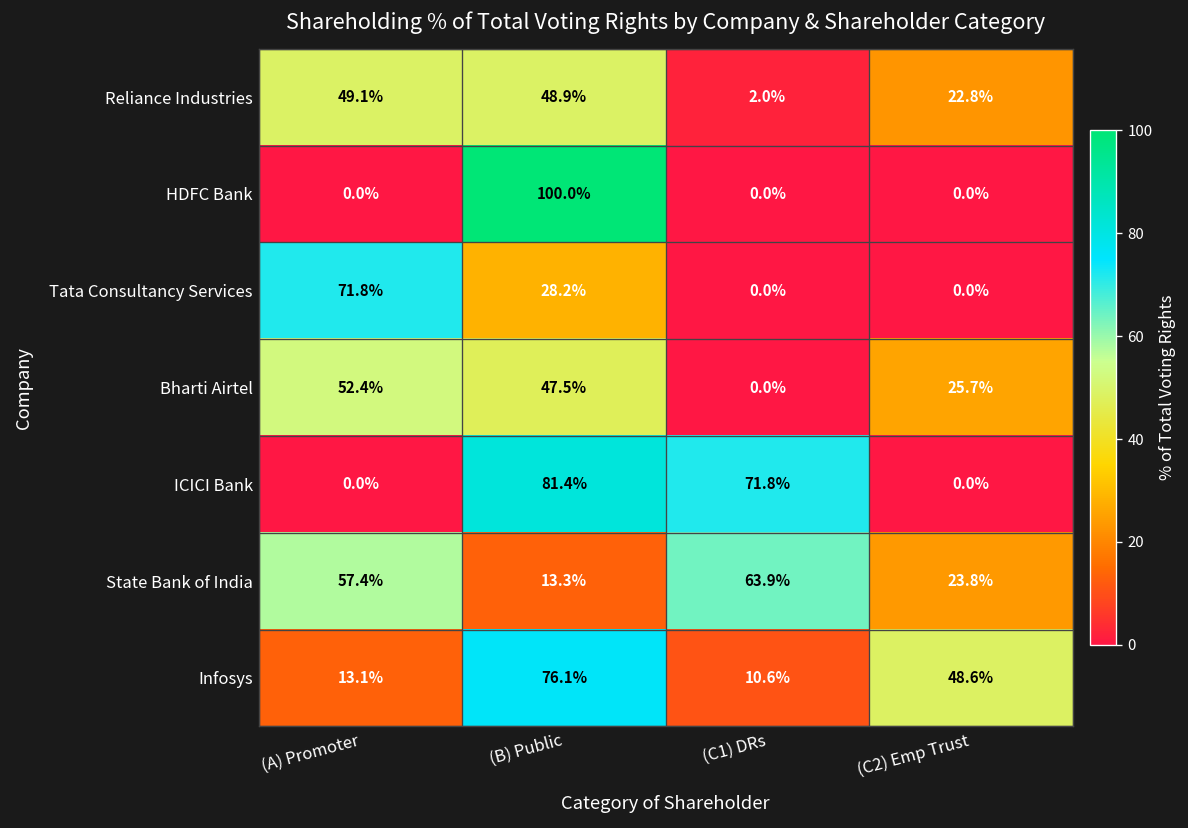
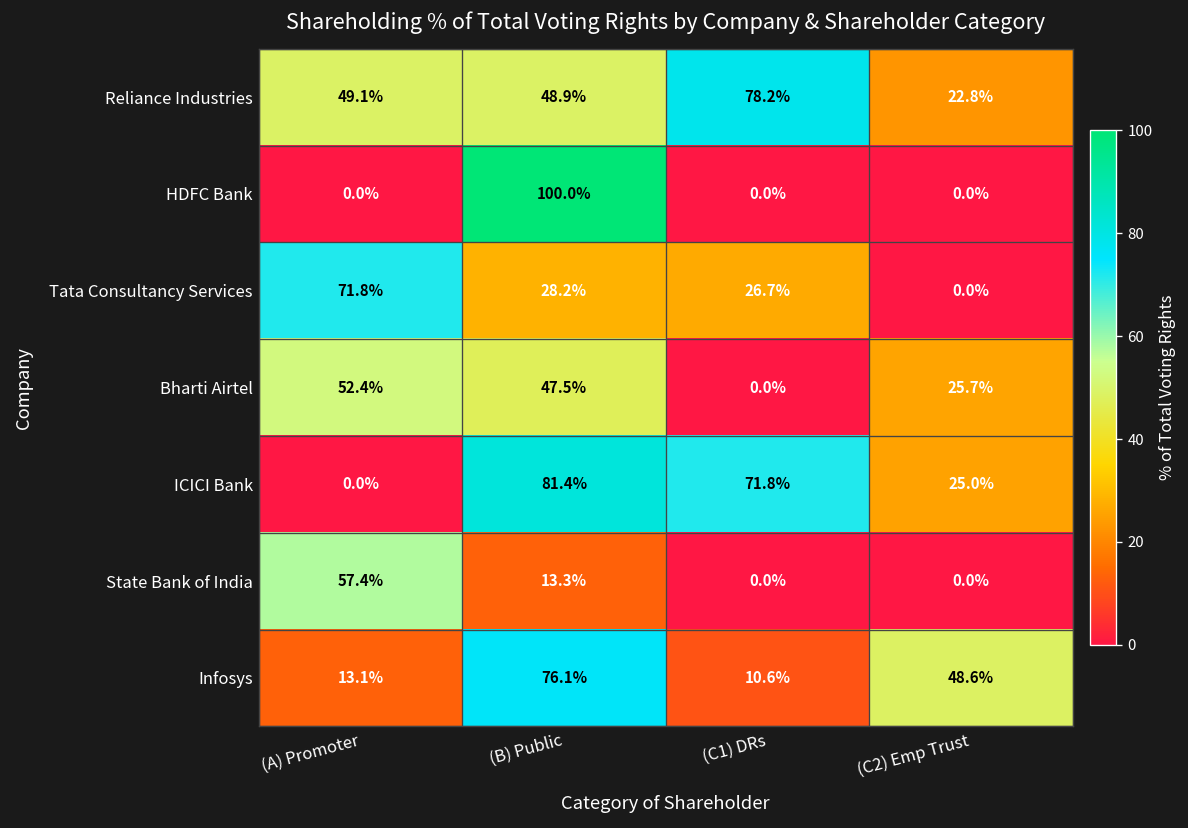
Reliance Industries, (C1) DRs: 2.0% -> 78.2%
Tata Consultancy Services, (C1) DRs: 0.0% -> 26.7%
ICICI Bank, (C2) Emp Trust: 0.0% -> 25.0%
State Bank of India, (C1) DRs: 63.9% -> 0.0%
State Bank of India, (C2) Emp Trust: 23.8% -> 0.0%
